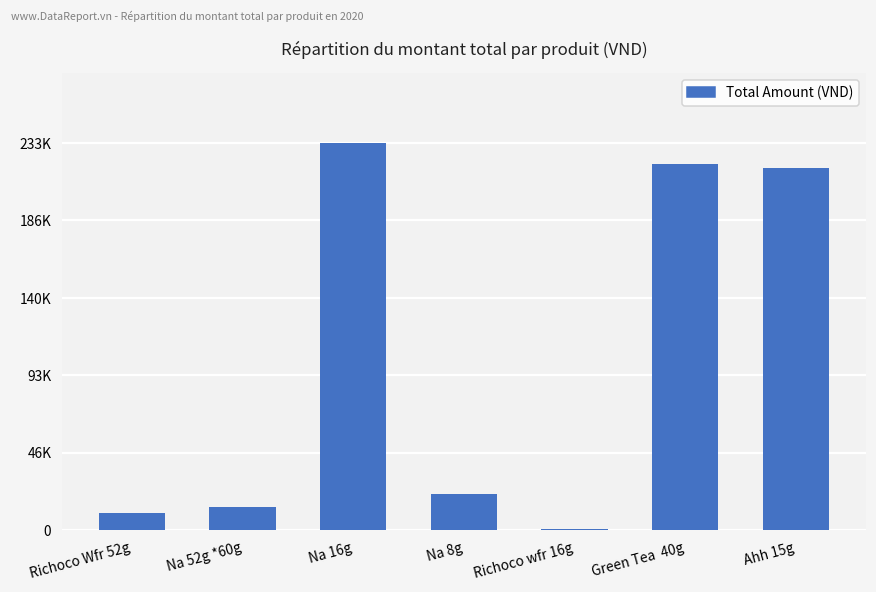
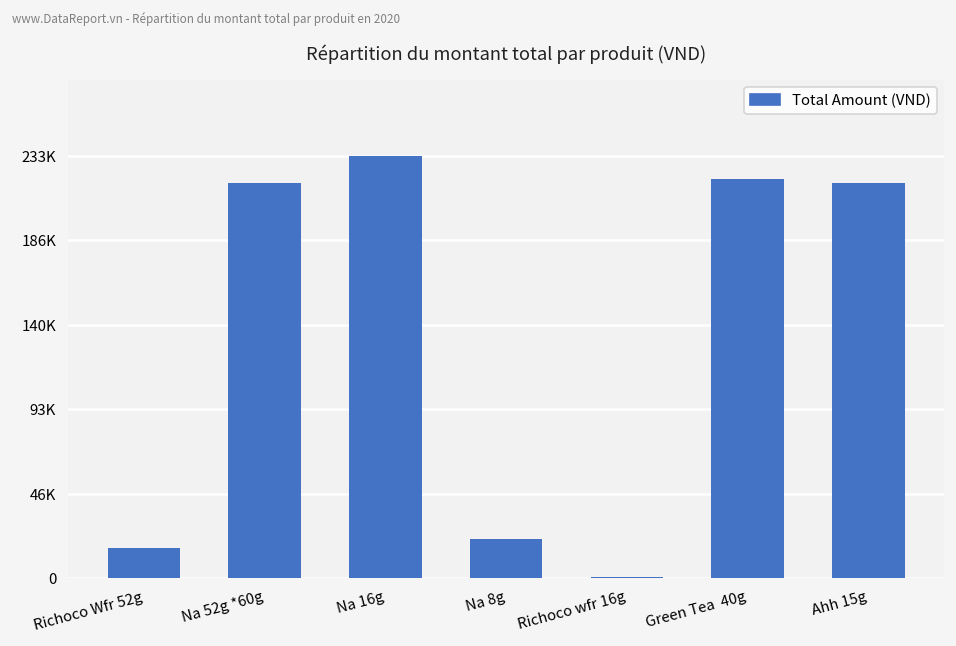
Richoco Wfr 52g: 10000 -> 17000
Na 52g *60g: 14000 -> 218000
